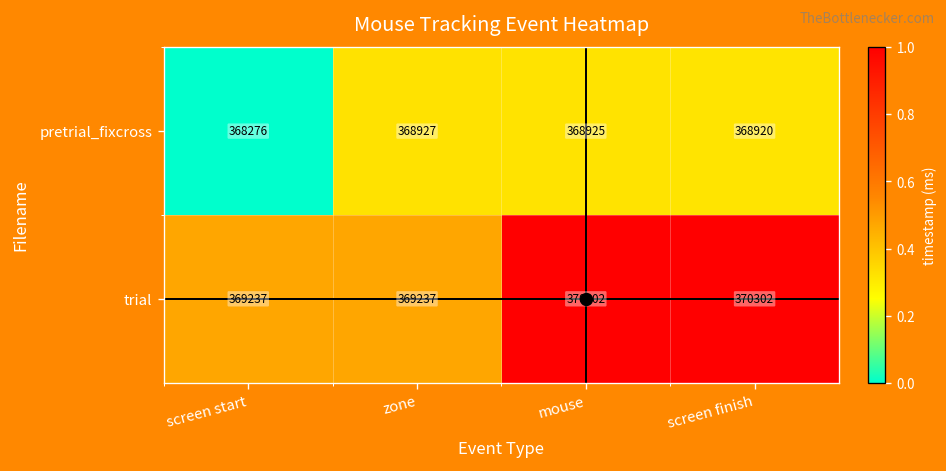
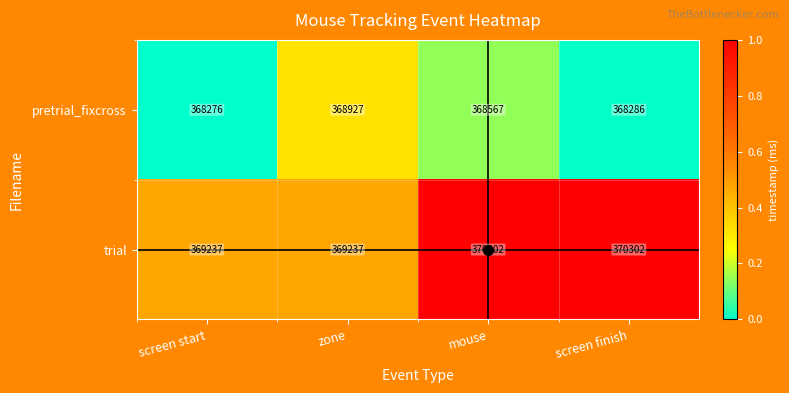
pretrial_fixcross, mouse: 368925 -> 368567
pretrial_fixcross, screen finish: 368920 -> 368286
